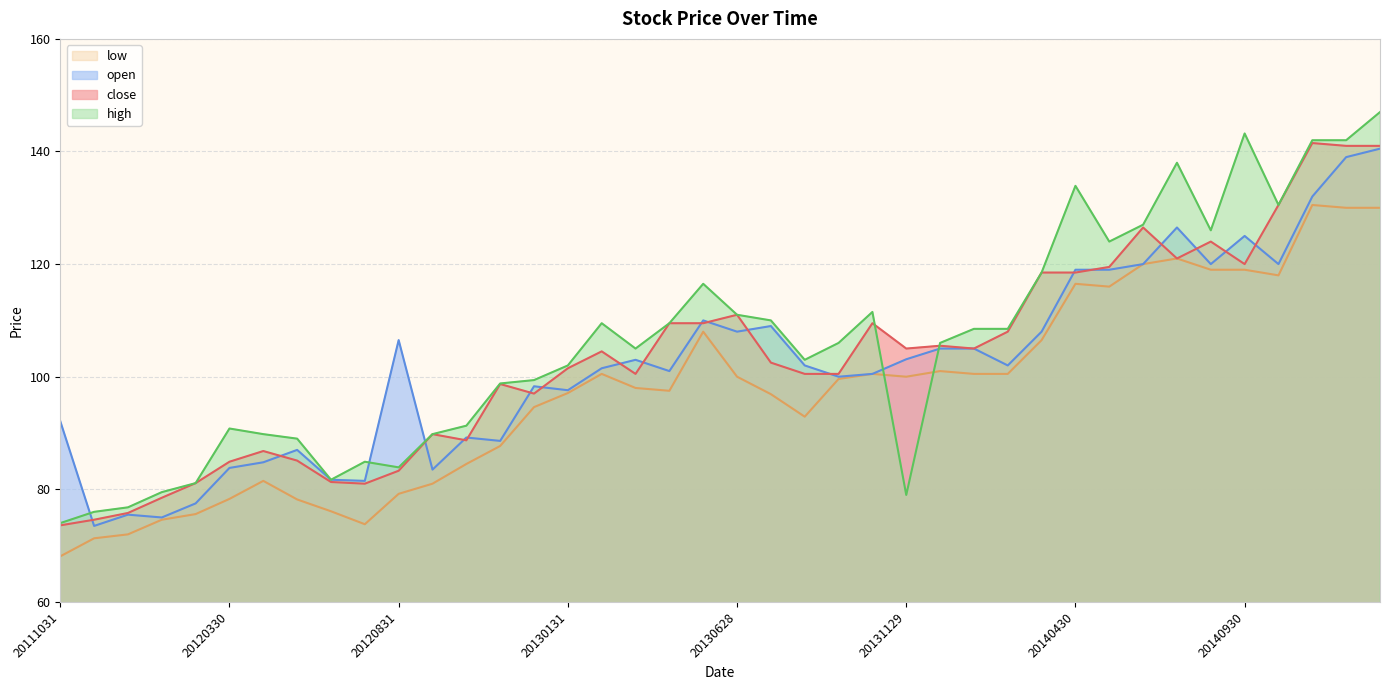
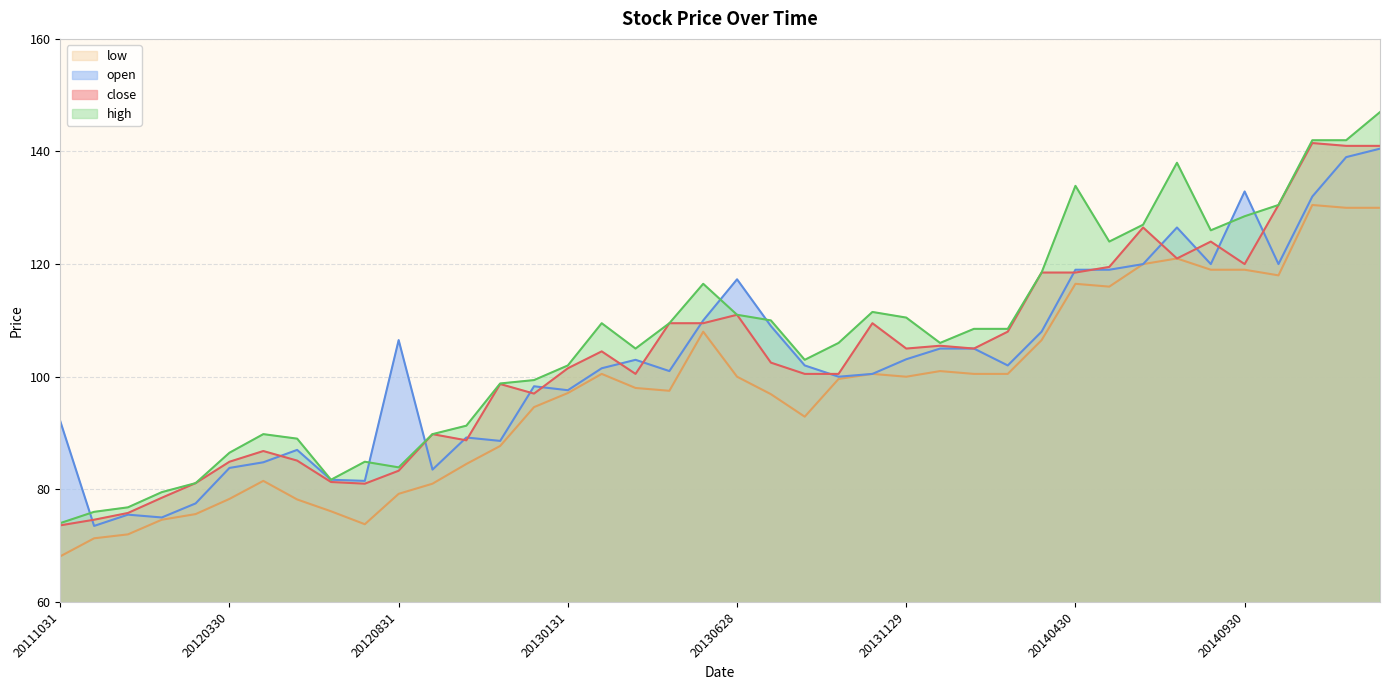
high, 20120330: 91 -> 87
open, 20130628: 108 -> 117
high, 20131129: 79 -> 111
open, 20140930: 125 -> 133
high, 20140930: 143 -> 129
